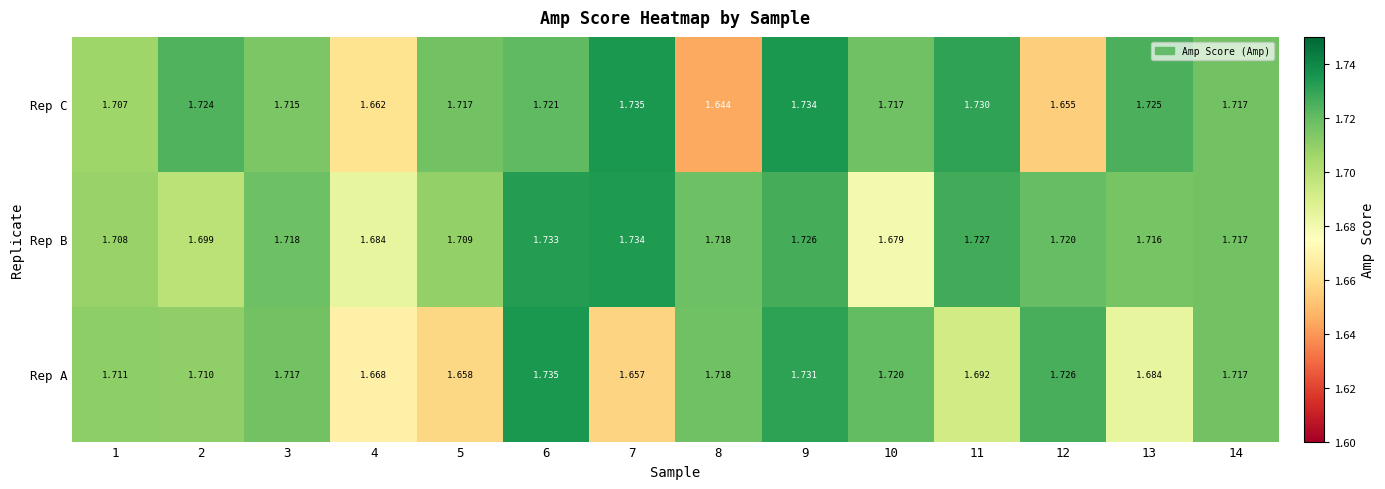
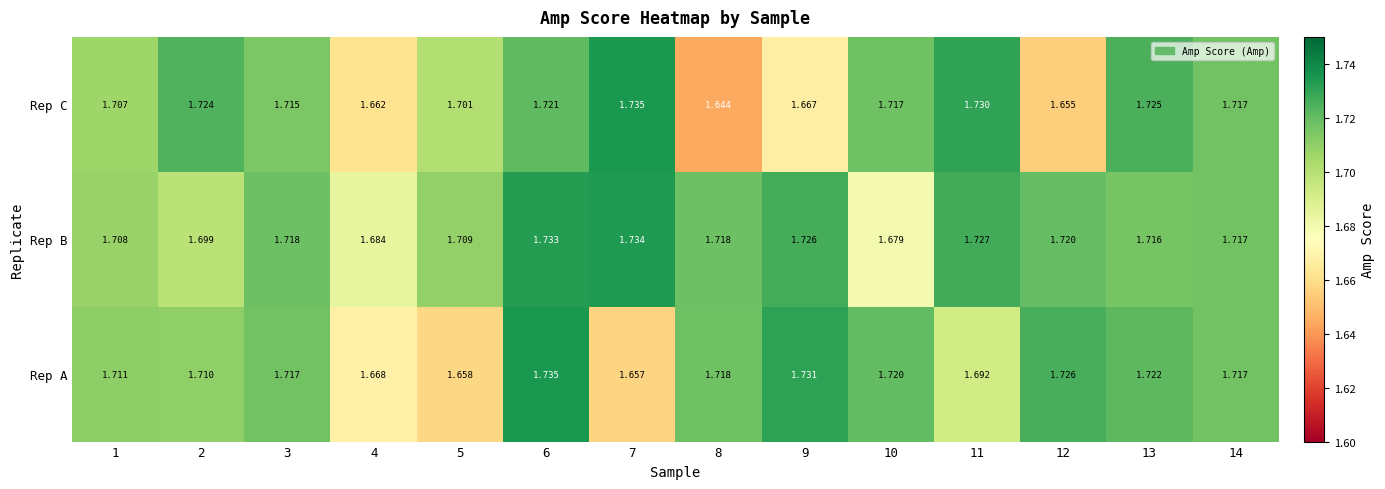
Rep C, 5: 1.717 -> 1.701
Rep C, 9: 1.734 -> 1.667
Rep A, 13: 1.684 -> 1.722
